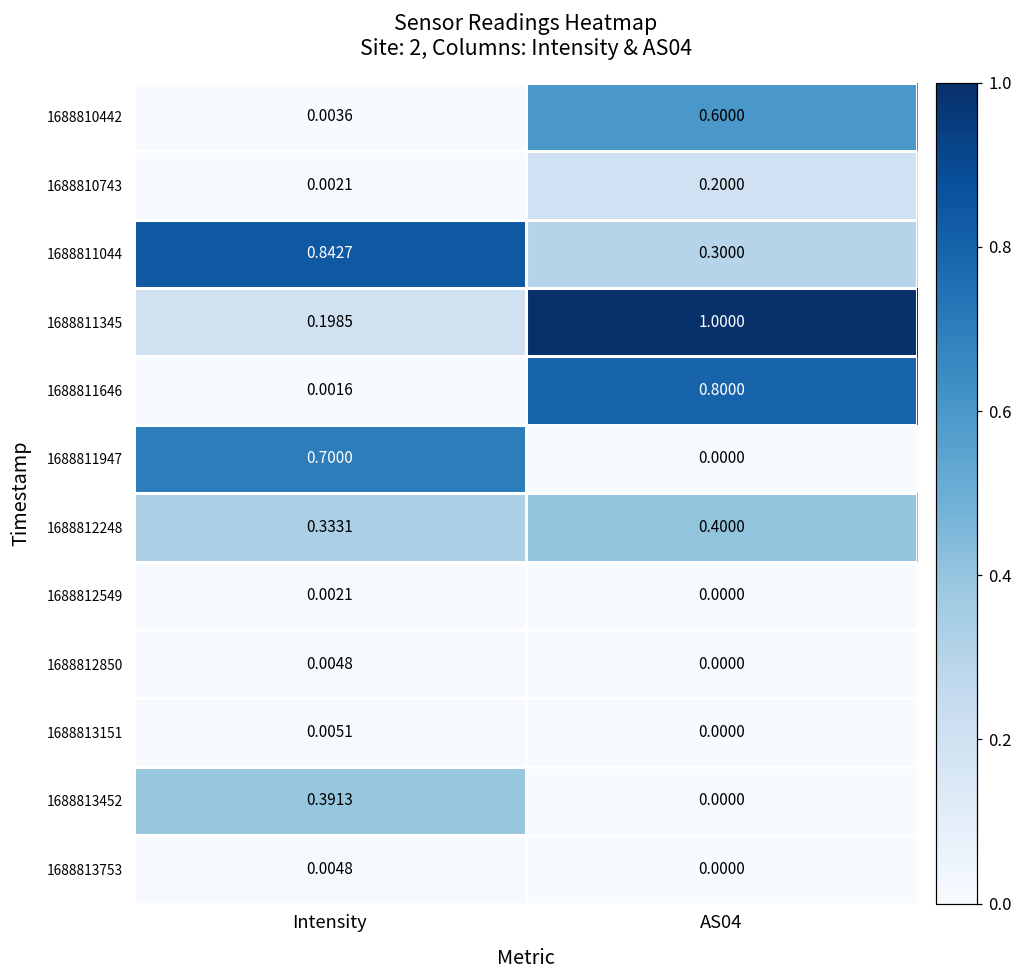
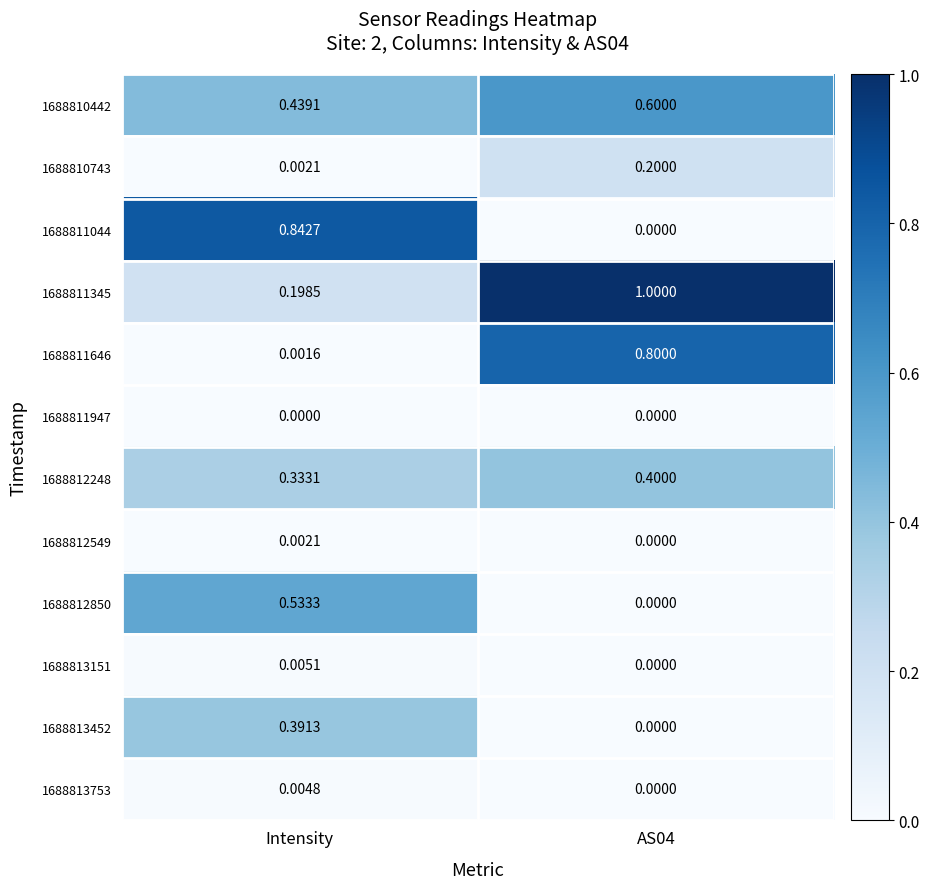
1688810442, Intensity: 0.0036 -> 0.4391
1688811044, AS04: 0.3000 -> 0.0000
1688811947, Intensity: 0.7000 -> 0.0000
1688812850, Intensity: 0.0048 -> 0.5333
